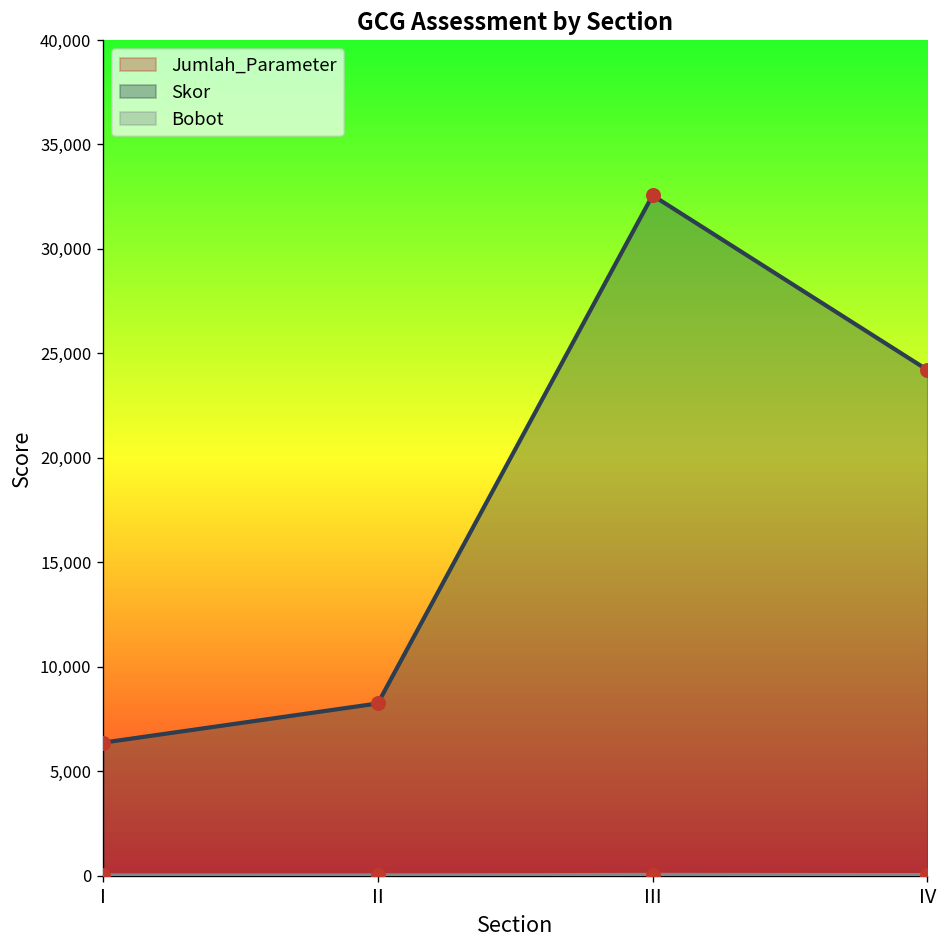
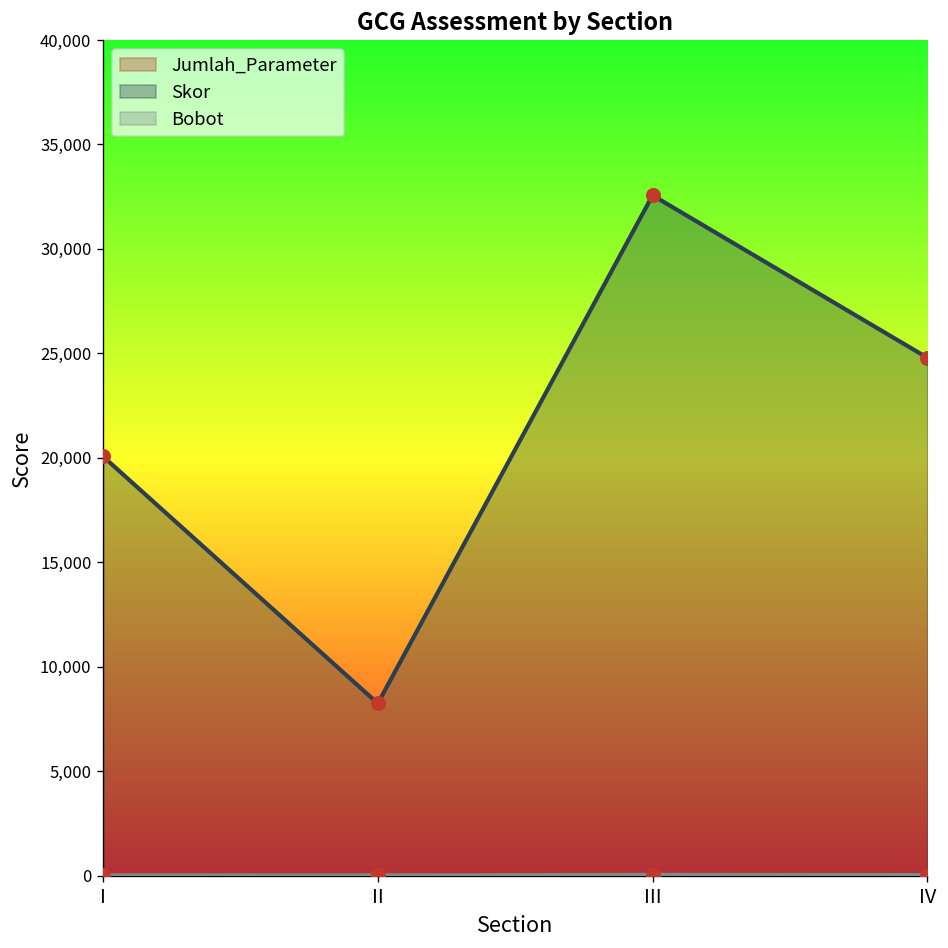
Skor, I: 6,400 -> 20,100
Skor, IV: 24,200 -> 24,800
